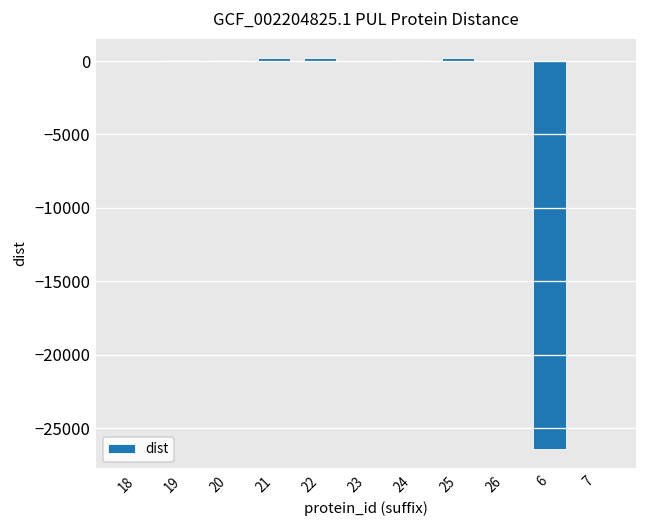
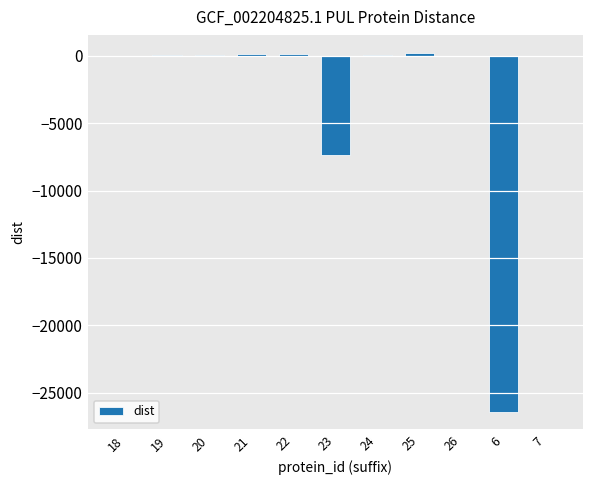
23: 0 -> -7300
